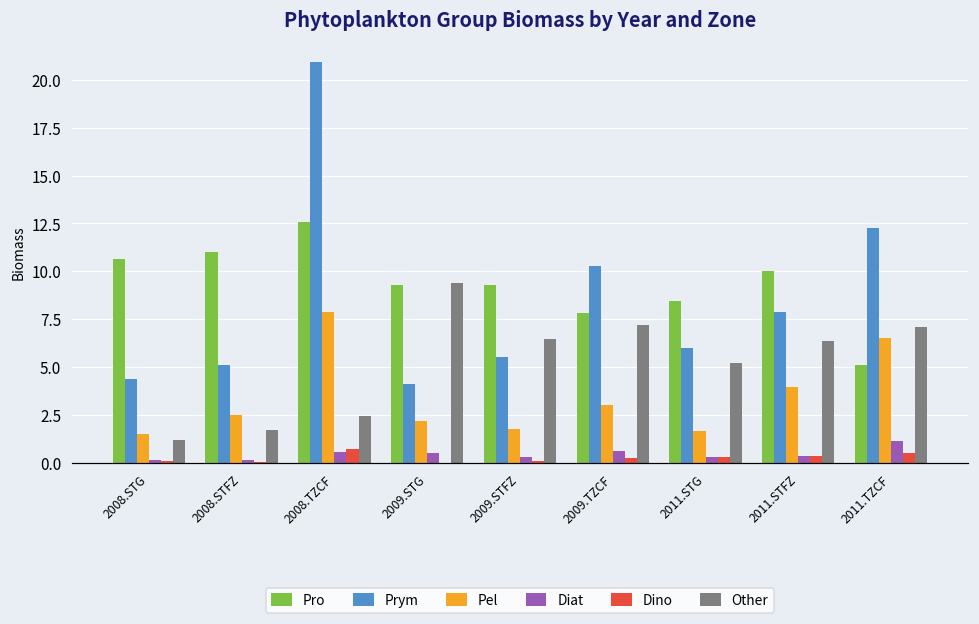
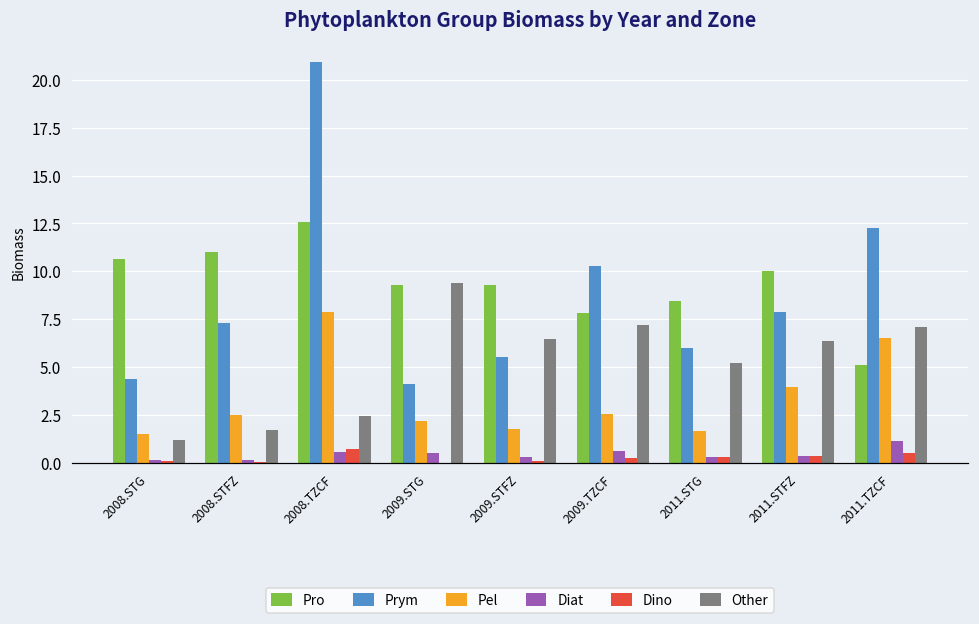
Prym, 2008.STFZ: 5.1 -> 7.3
Pel, 2009.TZCF: 3.0 -> 2.6
